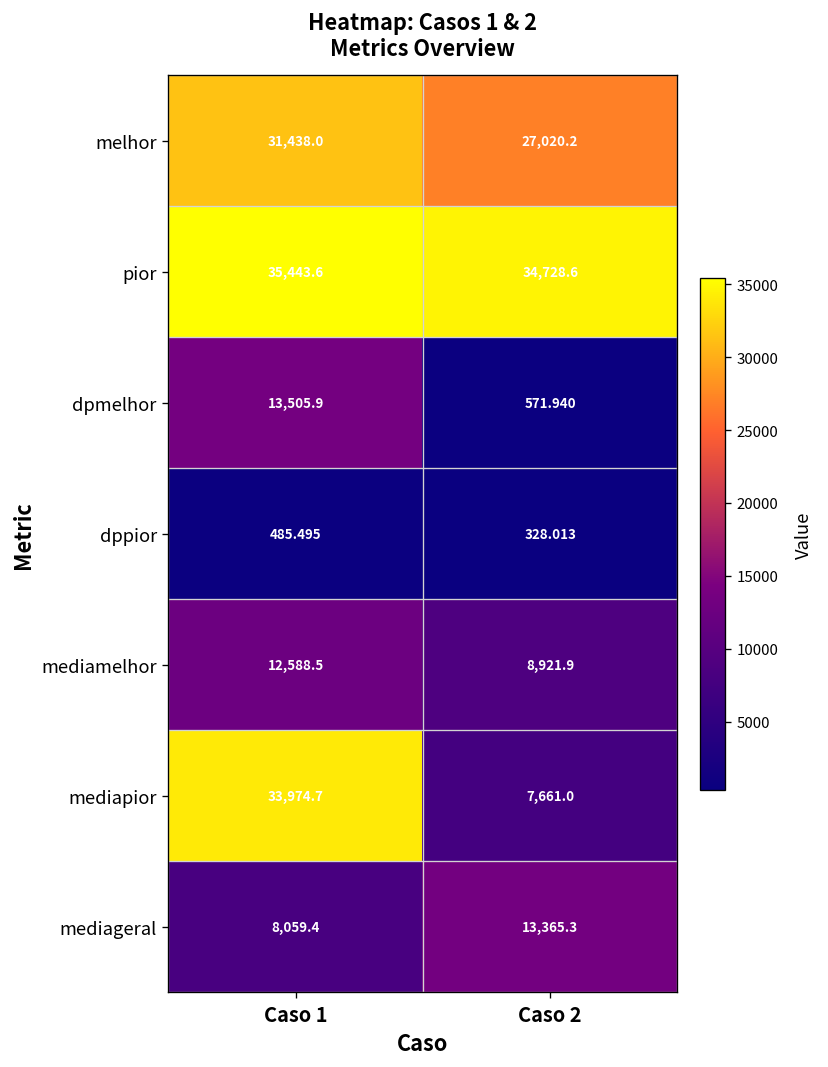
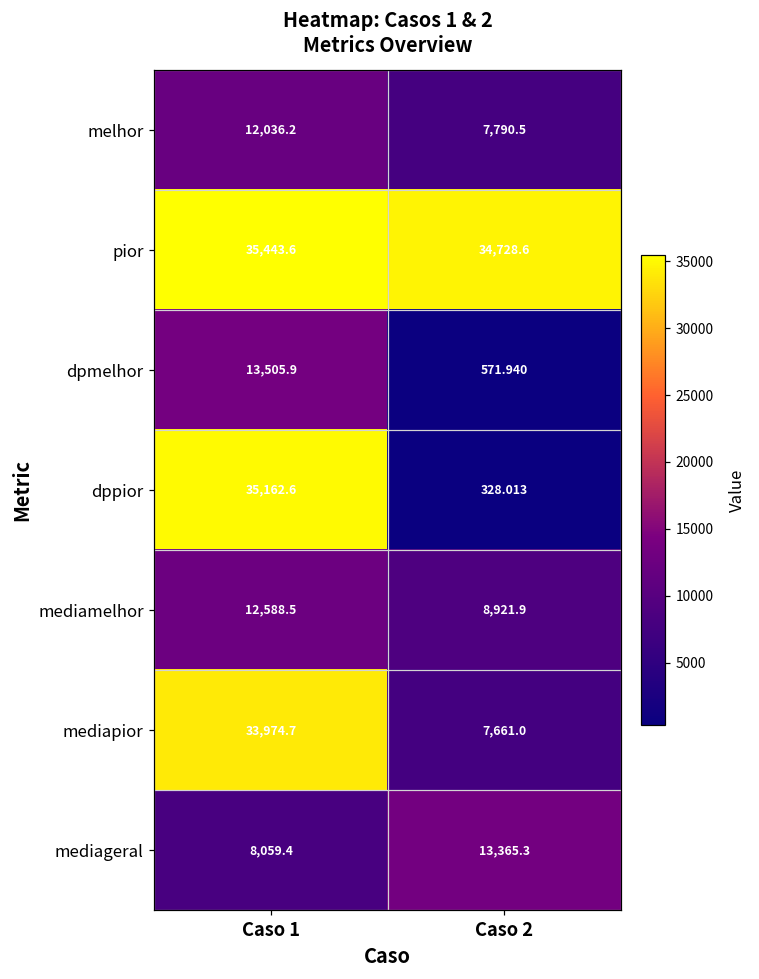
melhor, Caso 1: 31,438.0 -> 12,036.2
melhor, Caso 2: 27,020.2 -> 7,790.5
dppior, Caso 1: 485.495 -> 35,162.6
